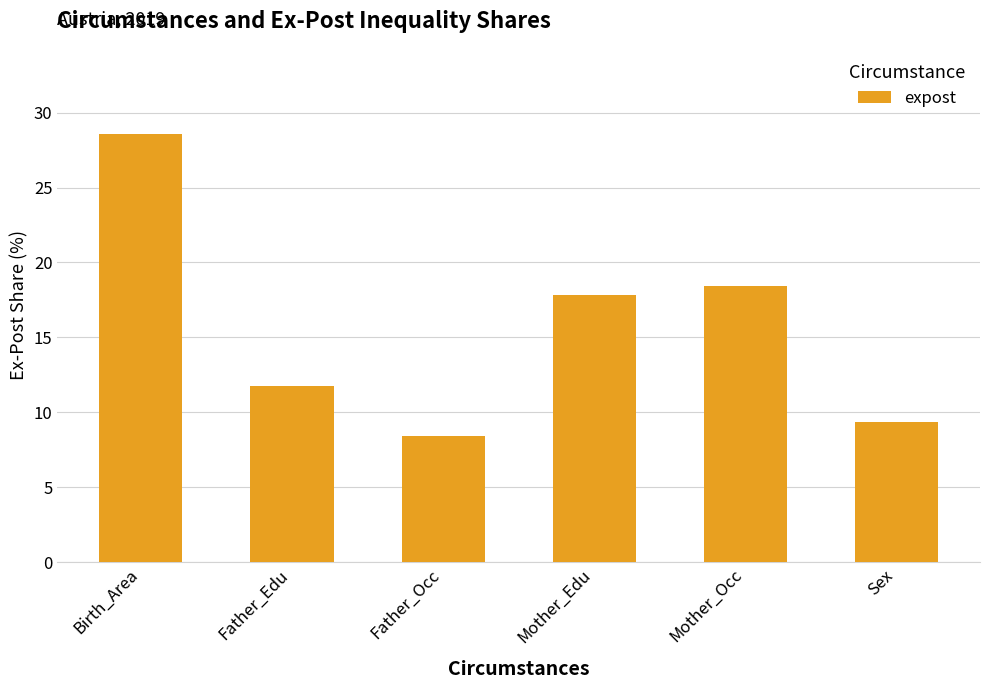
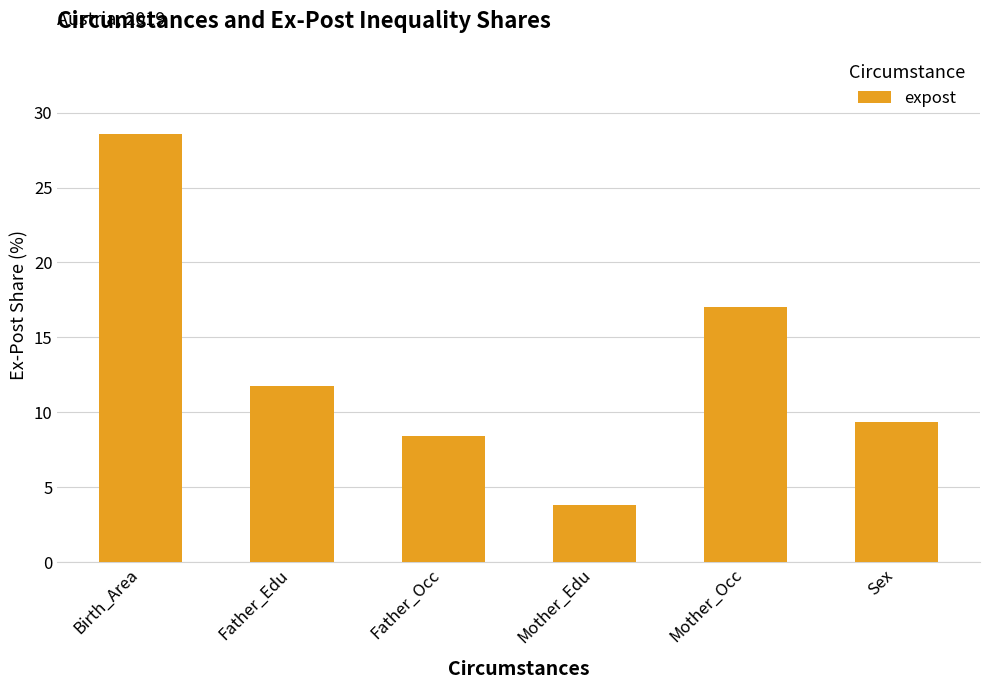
Mother_Edu: 17.8 -> 3.8
Mother_Occ: 18.4 -> 17.0
